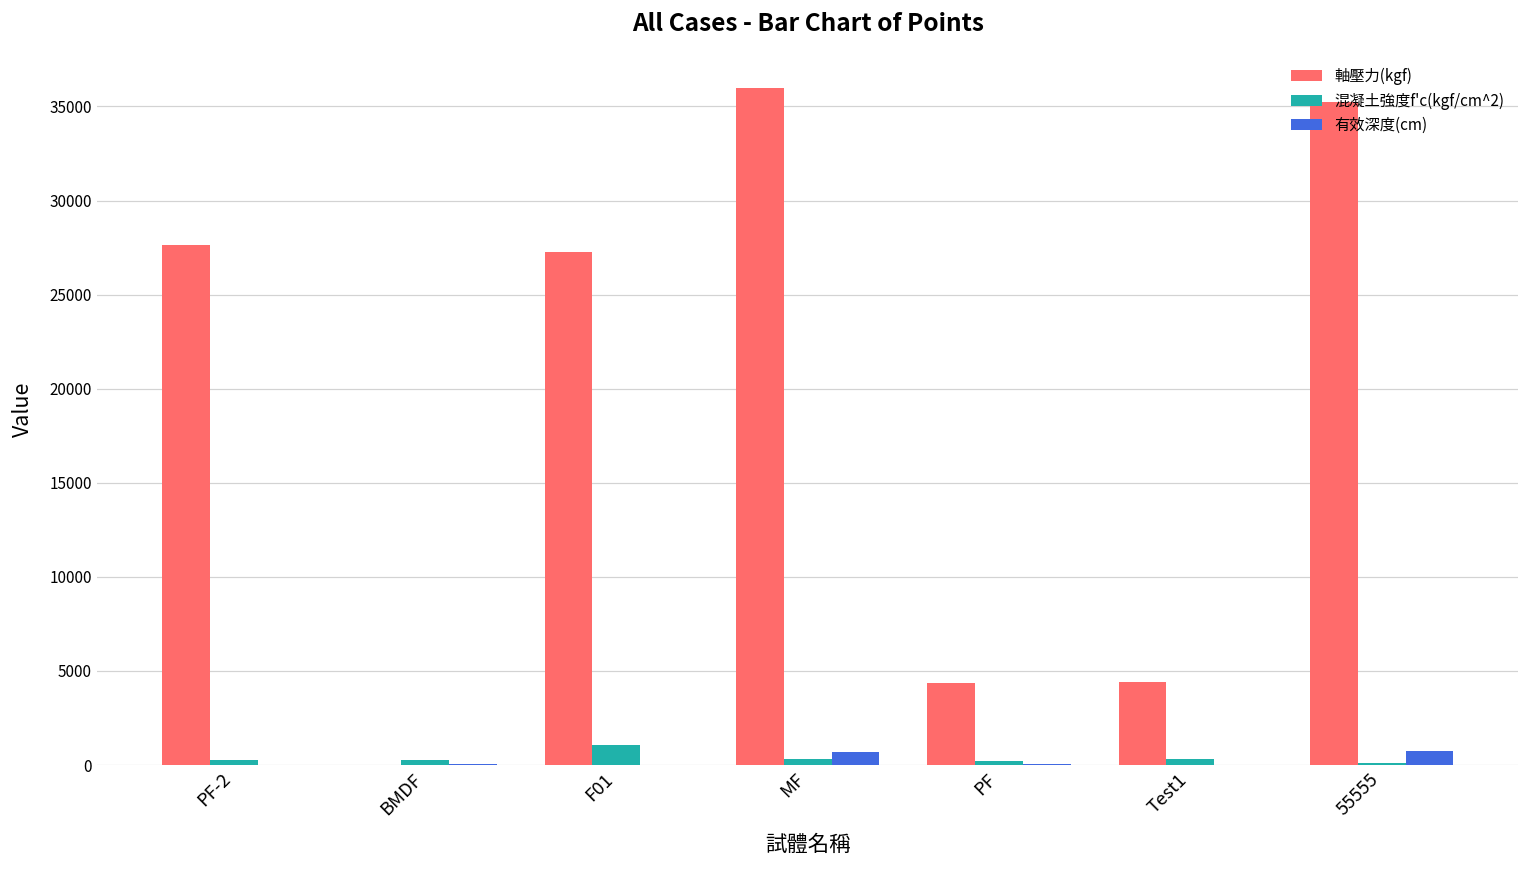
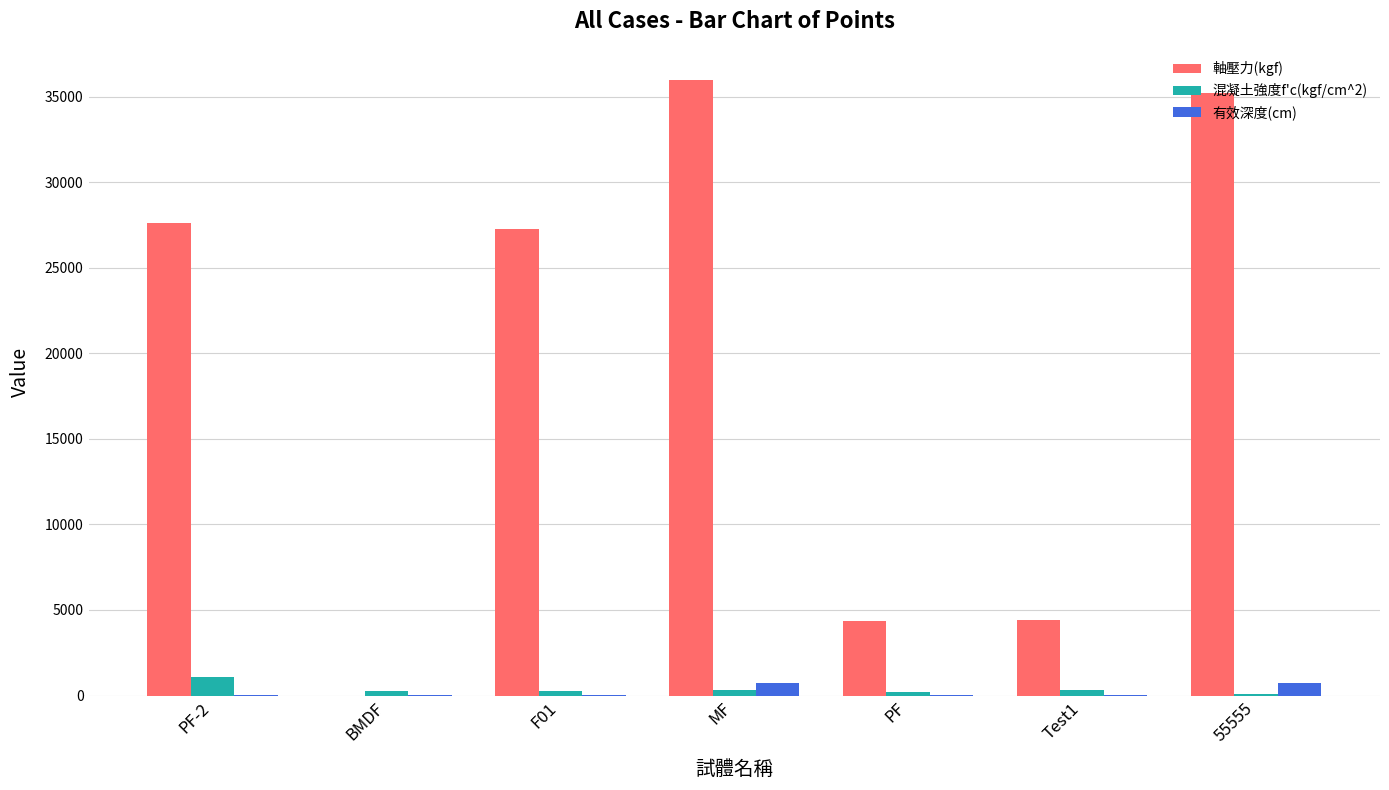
混凝土強度f'c(kgf/cm^2), PF-2: 300 -> 1100
混凝土強度f'c(kgf/cm^2), F01: 1100 -> 300
